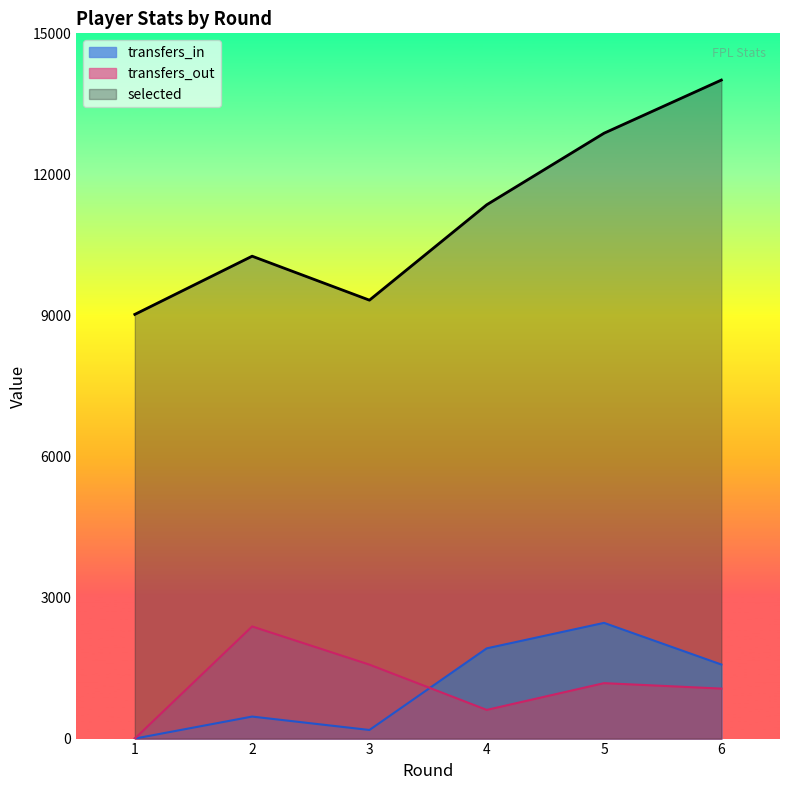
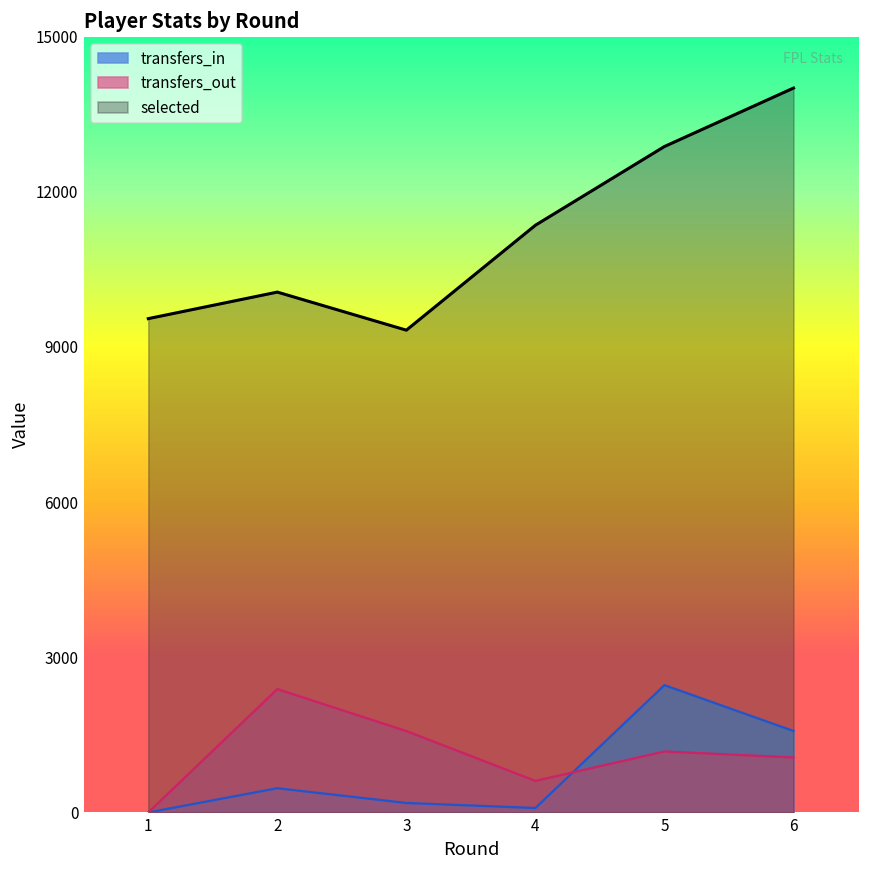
selected, 1: 9000 -> 9500
selected, 2: 10300 -> 10100
transfers_in, 4: 1900 -> 100
